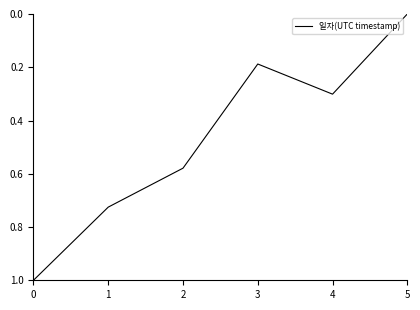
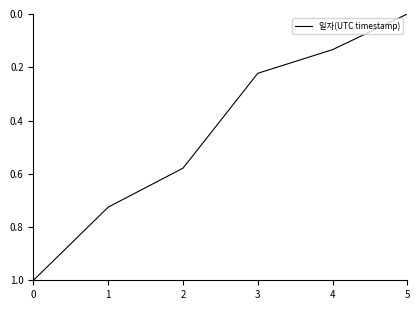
3: 0.19 -> 0.22
4: 0.30 -> 0.13
